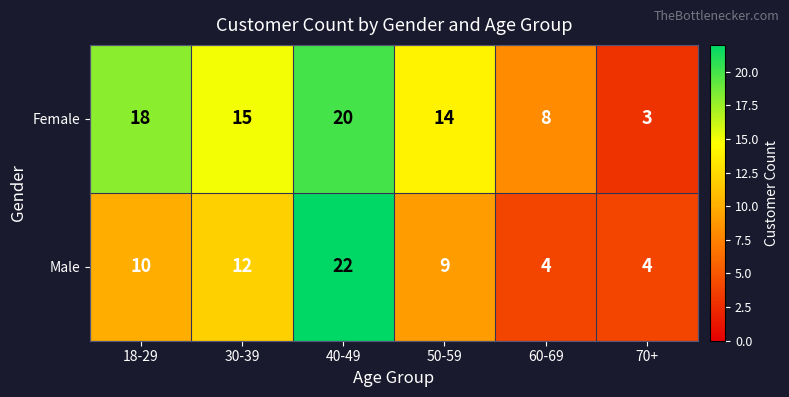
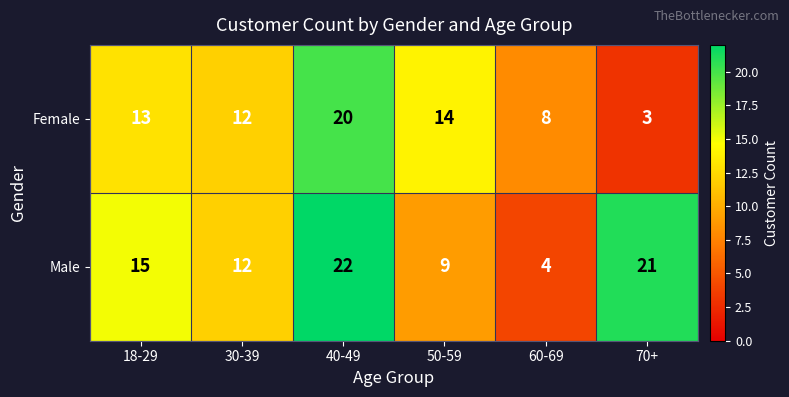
Female, 18-29: 18 -> 13
Female, 30-39: 15 -> 12
Male, 18-29: 10 -> 15
Male, 70+: 4 -> 21
